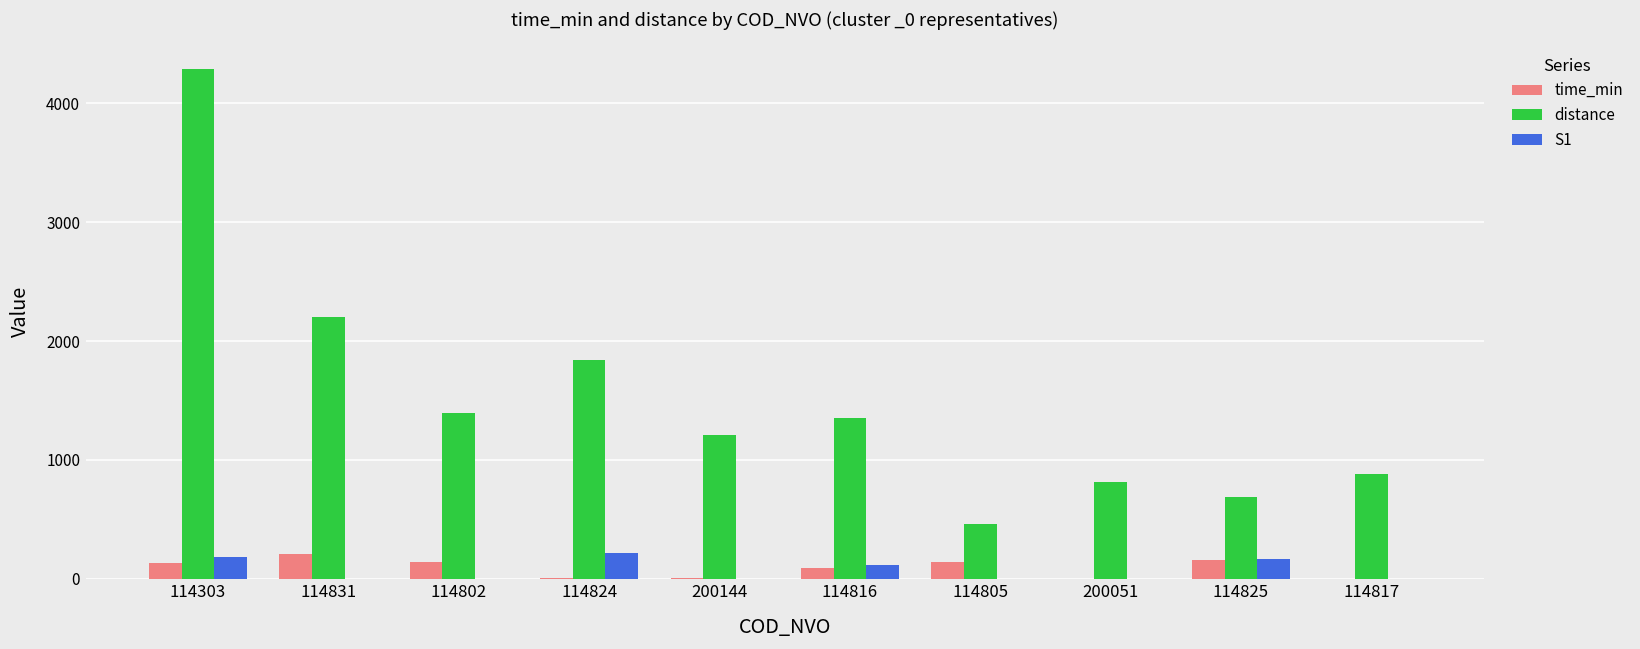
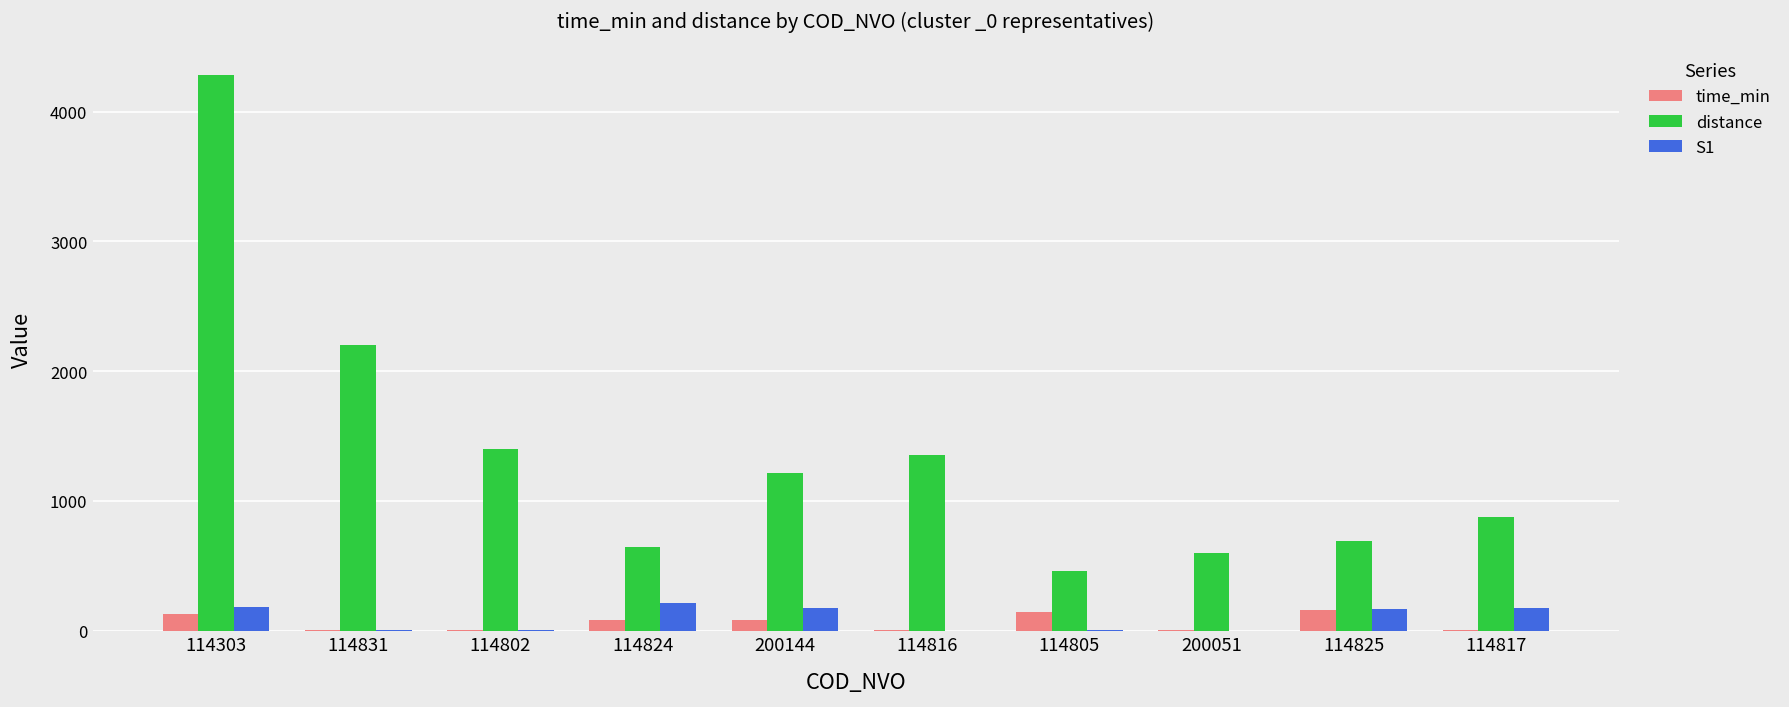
time_min, 114831: 210 -> 0
time_min, 114802: 140 -> 0
time_min, 114824: 10 -> 80
distance, 114824: 1840 -> 650
time_min, 200144: 0 -> 80
S1, 200144: 0 -> 180
time_min, 114816: 90 -> 0
S1, 114816: 120 -> 0
distance, 200051: 810 -> 600
S1, 114817: 0 -> 180
